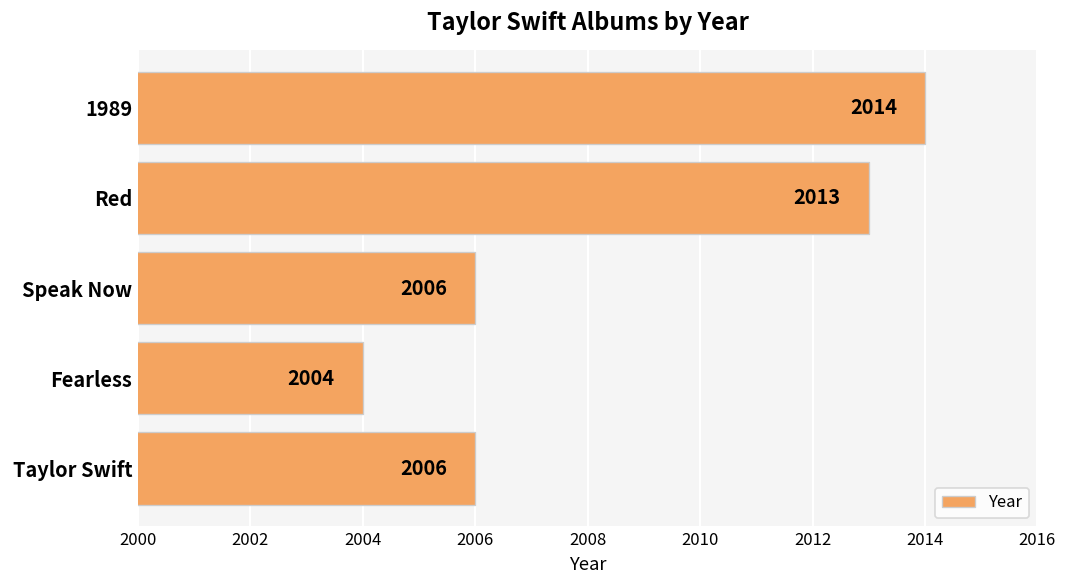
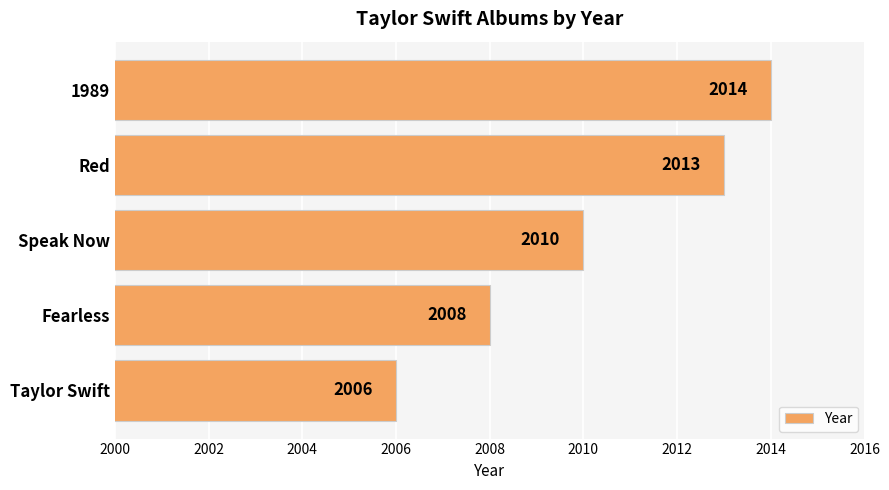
Speak Now: 2006 -> 2010
Fearless: 2004 -> 2008
